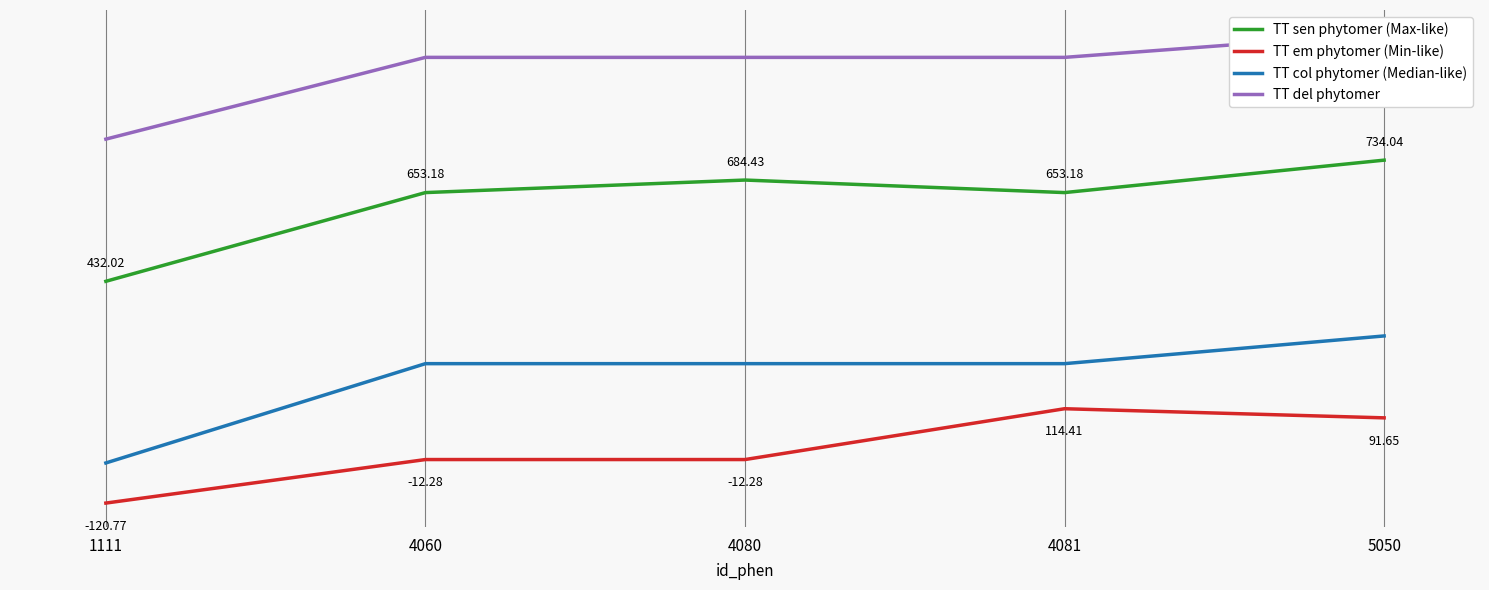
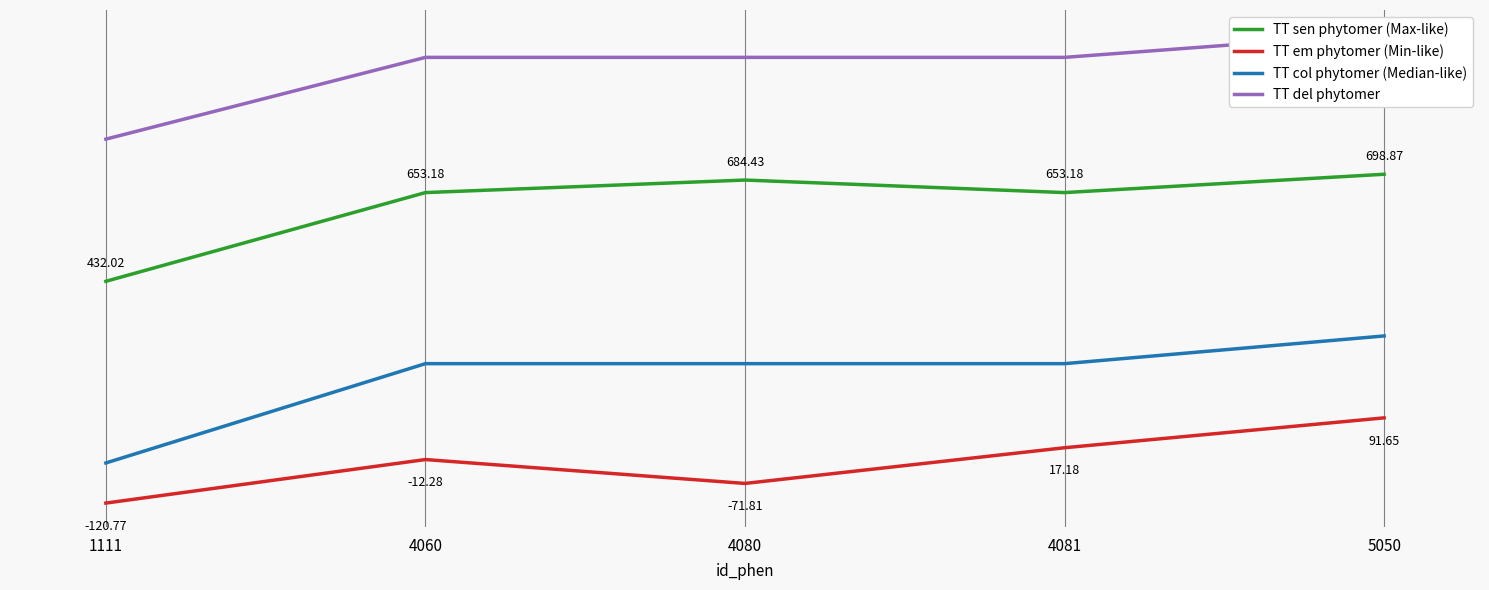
TT em phytomer (Min-like), 4080: -12.28 -> -71.81
TT em phytomer (Min-like), 4081: 114.41 -> 17.18
TT sen phytomer (Max-like), 5050: 734.04 -> 698.87
